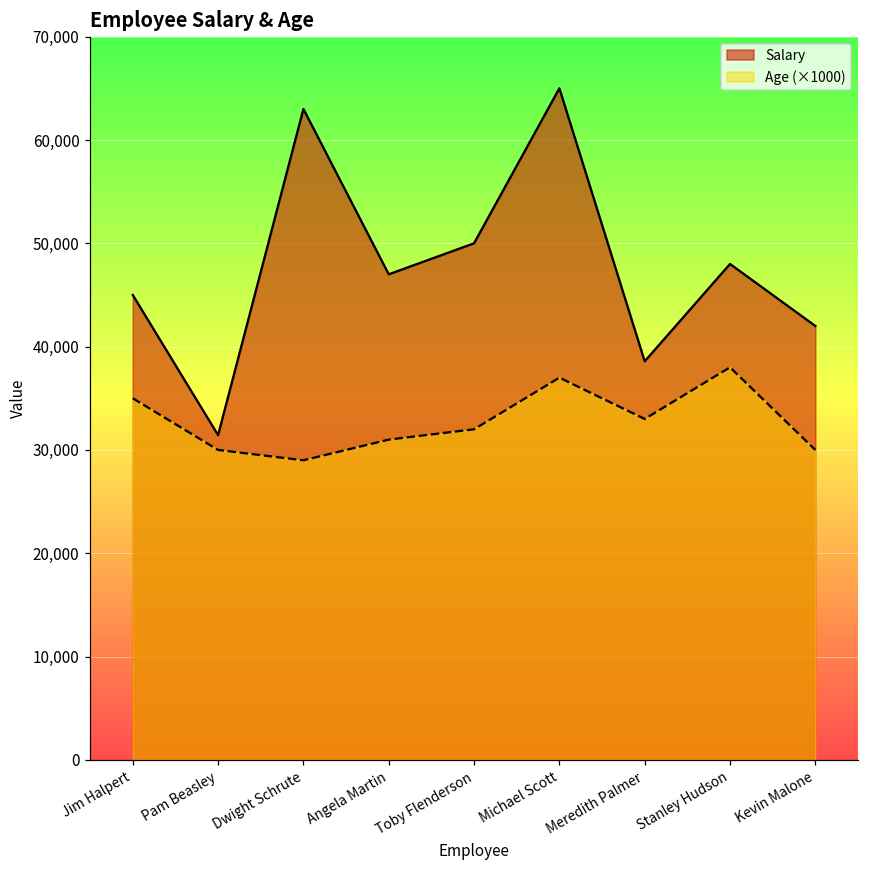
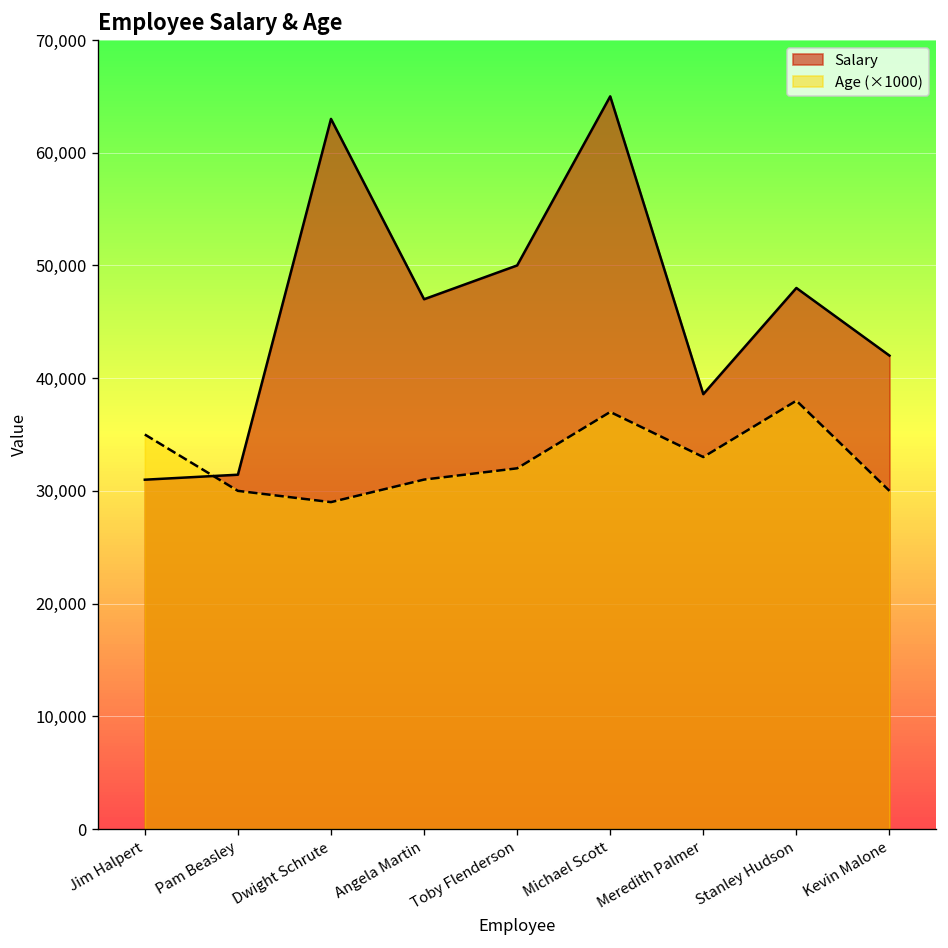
Salary, Jim Halpert: 45,000 -> 31,000
